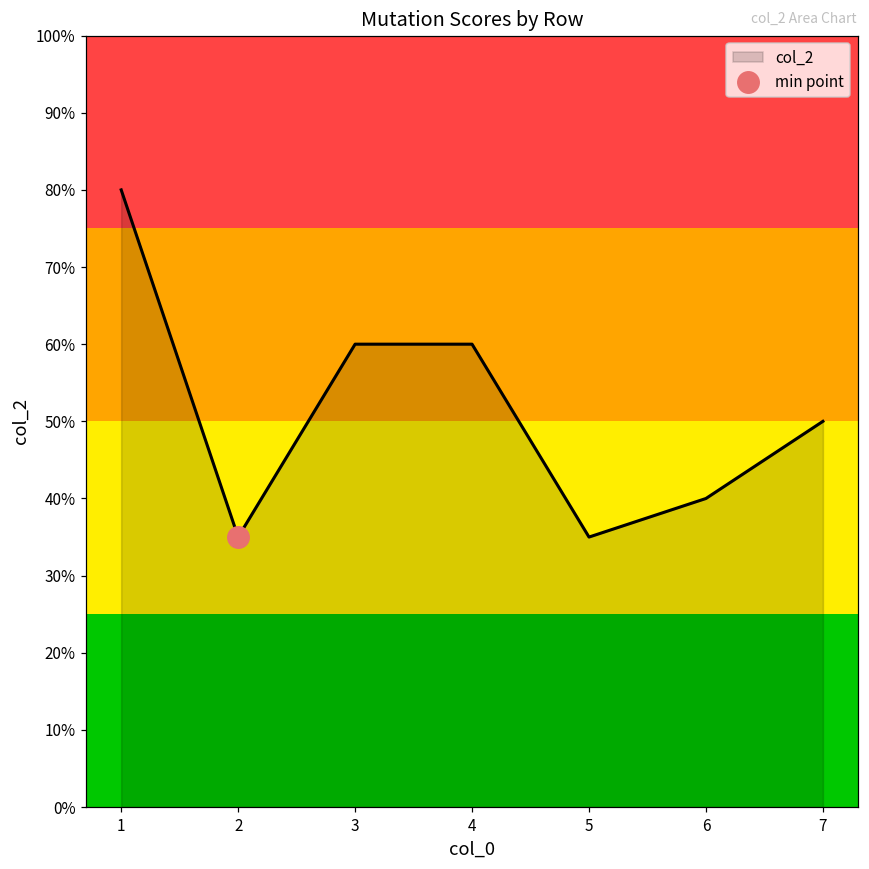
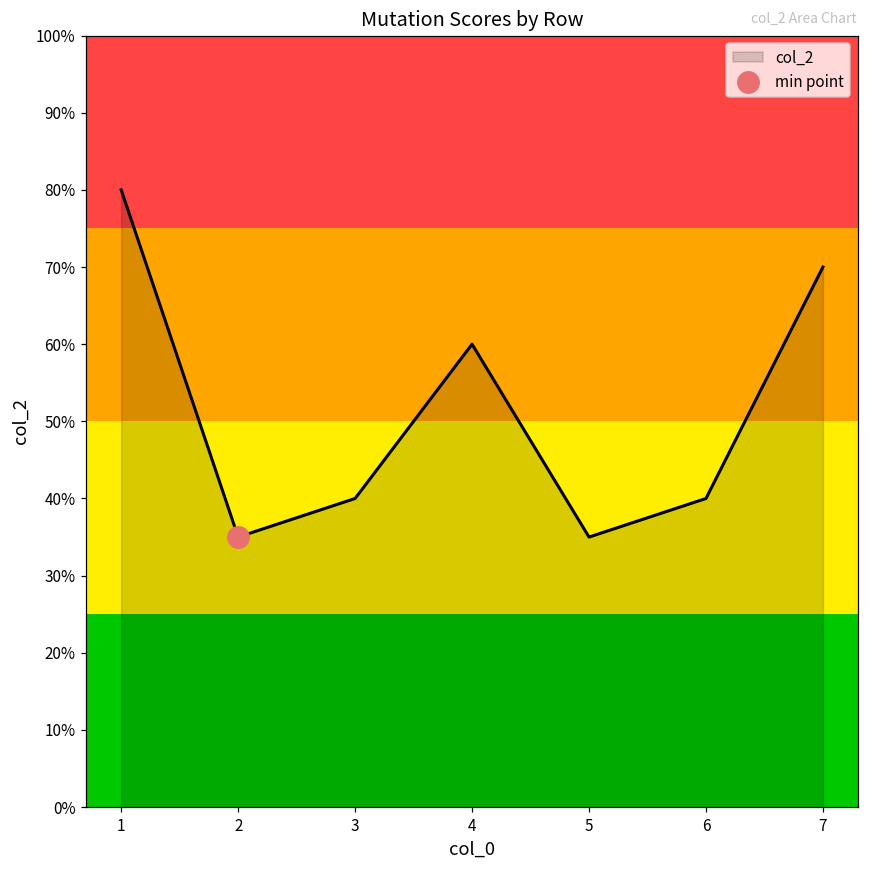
col_2, 3: 60% -> 40%
col_2, 7: 50% -> 70%
